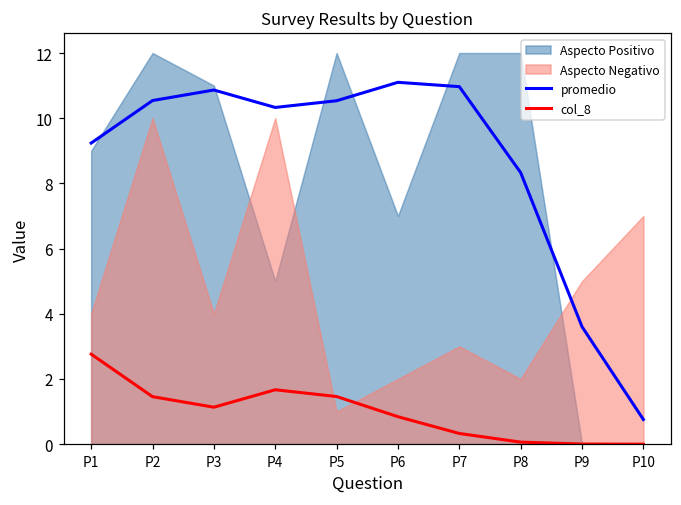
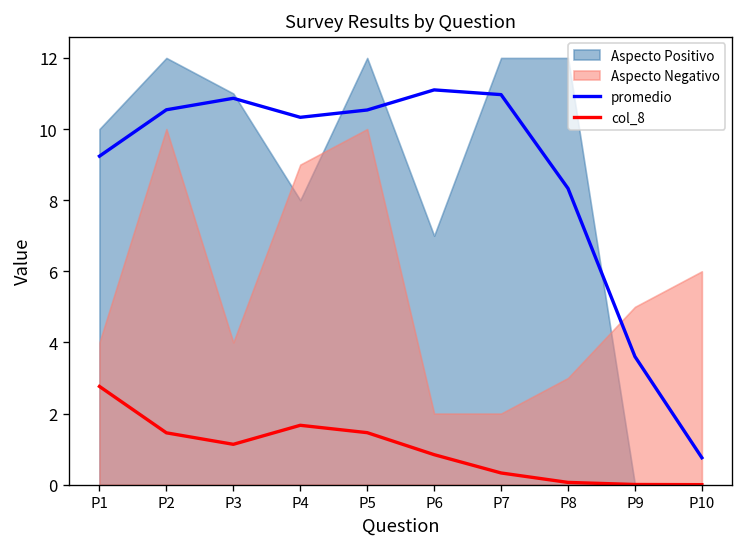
Aspecto Positivo, P1: 9 -> 10
Aspecto Positivo, P4: 5 -> 8
Aspecto Negativo, P4: 10 -> 9
Aspecto Negativo, P5: 1 -> 10
Aspecto Negativo, P7: 3 -> 2
Aspecto Negativo, P8: 2 -> 3
Aspecto Negativo, P10: 7 -> 6
